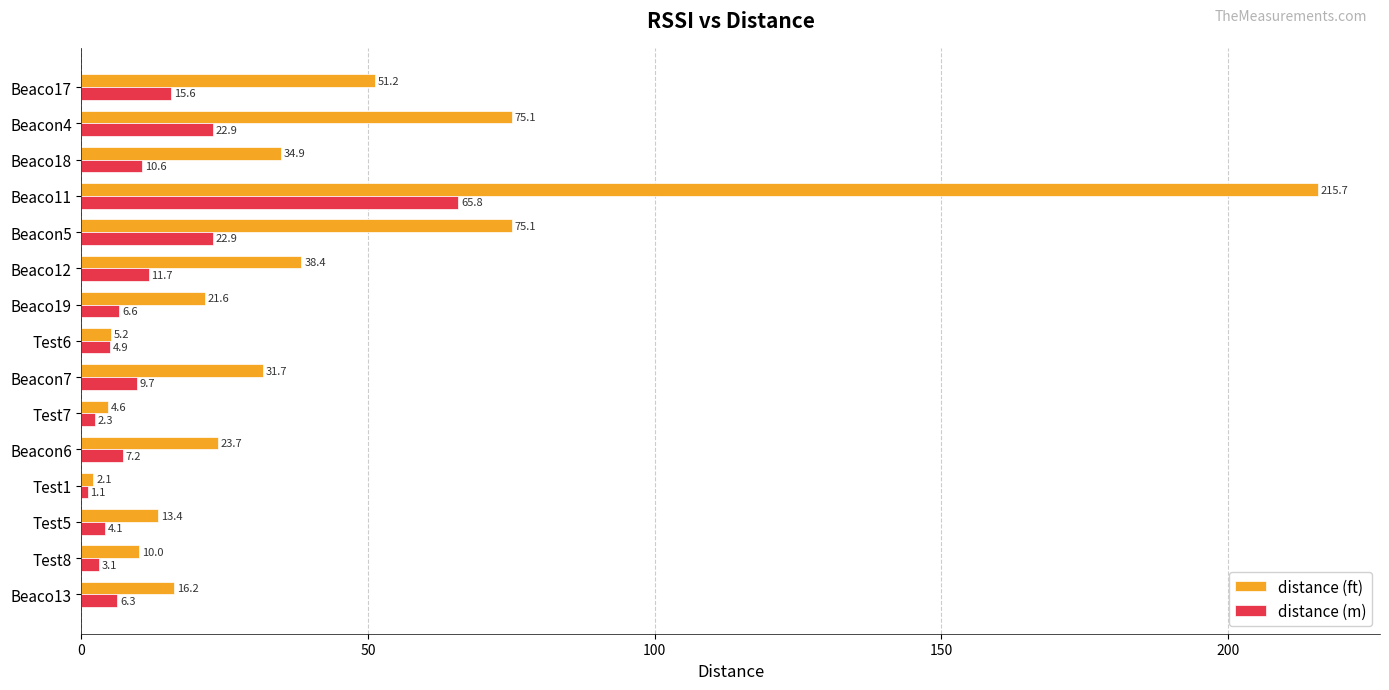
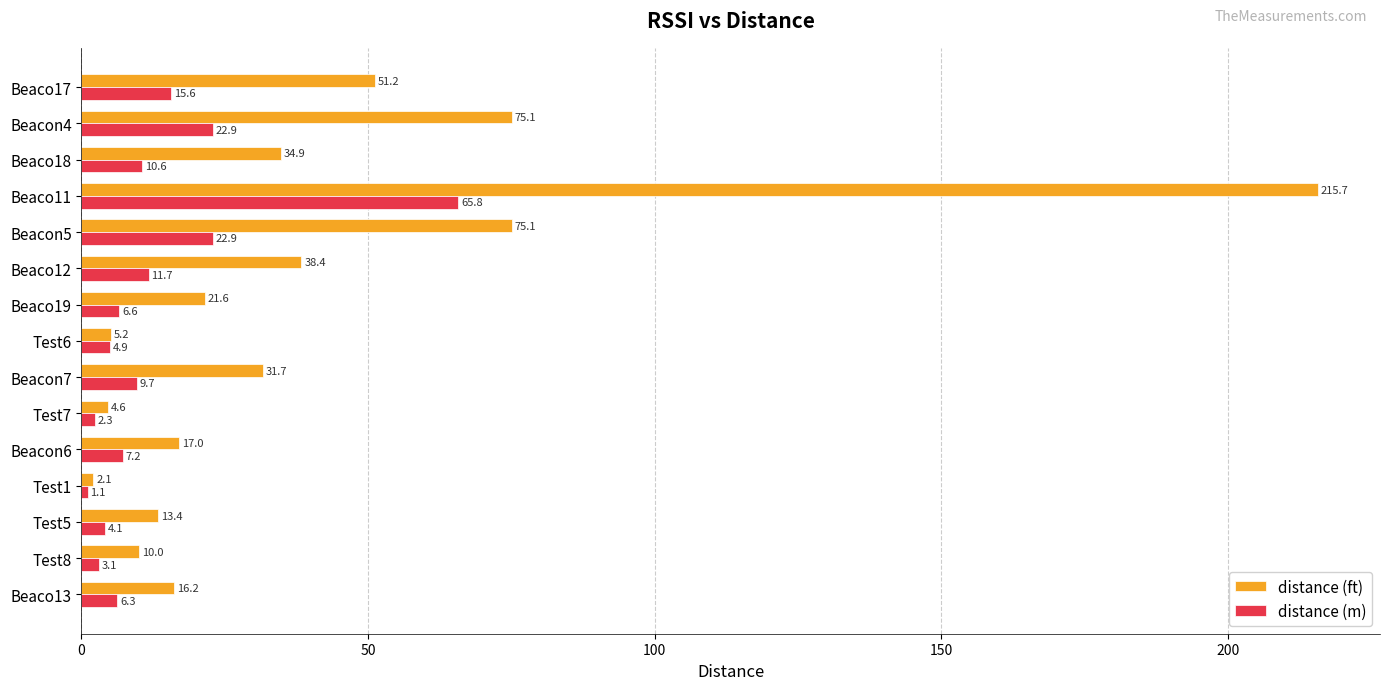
distance (ft), Beacon6: 23.7 -> 17.0
